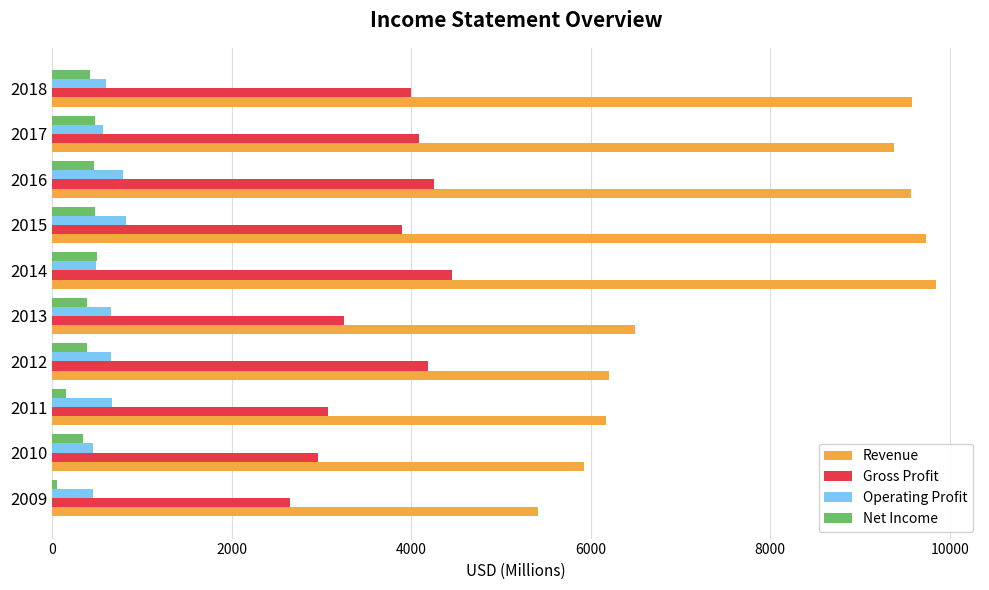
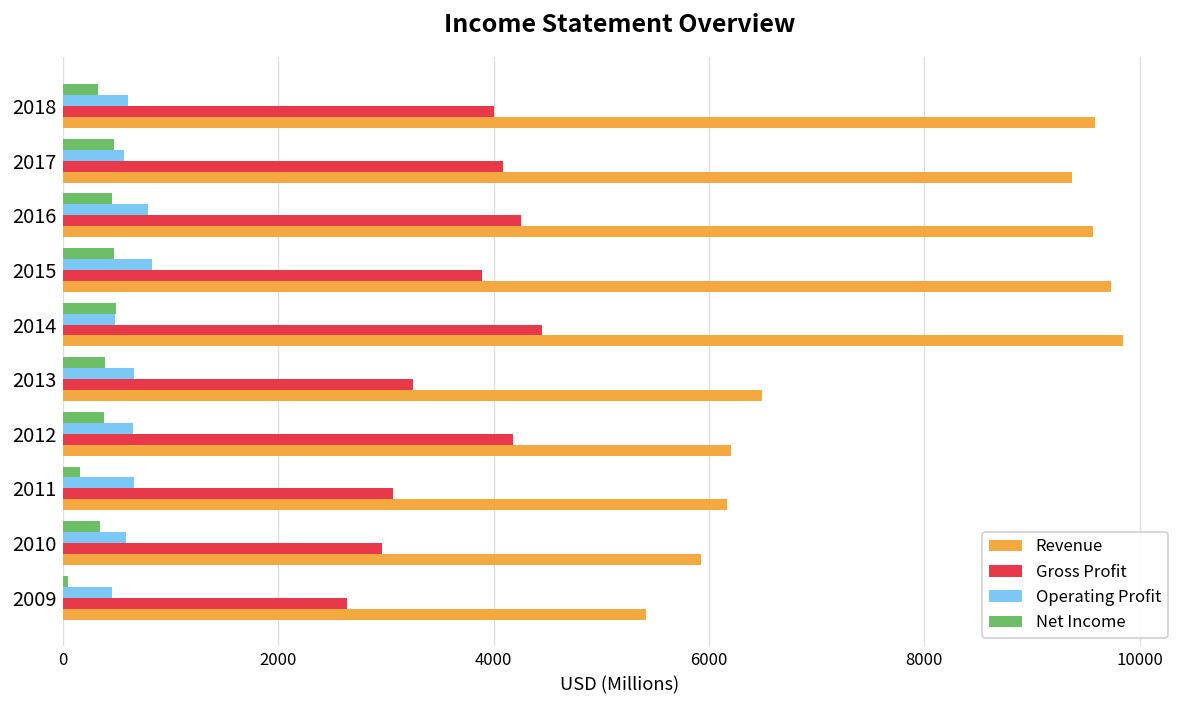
Net Income, 2018: 400 -> 300
Operating Profit, 2010: 500 -> 600
